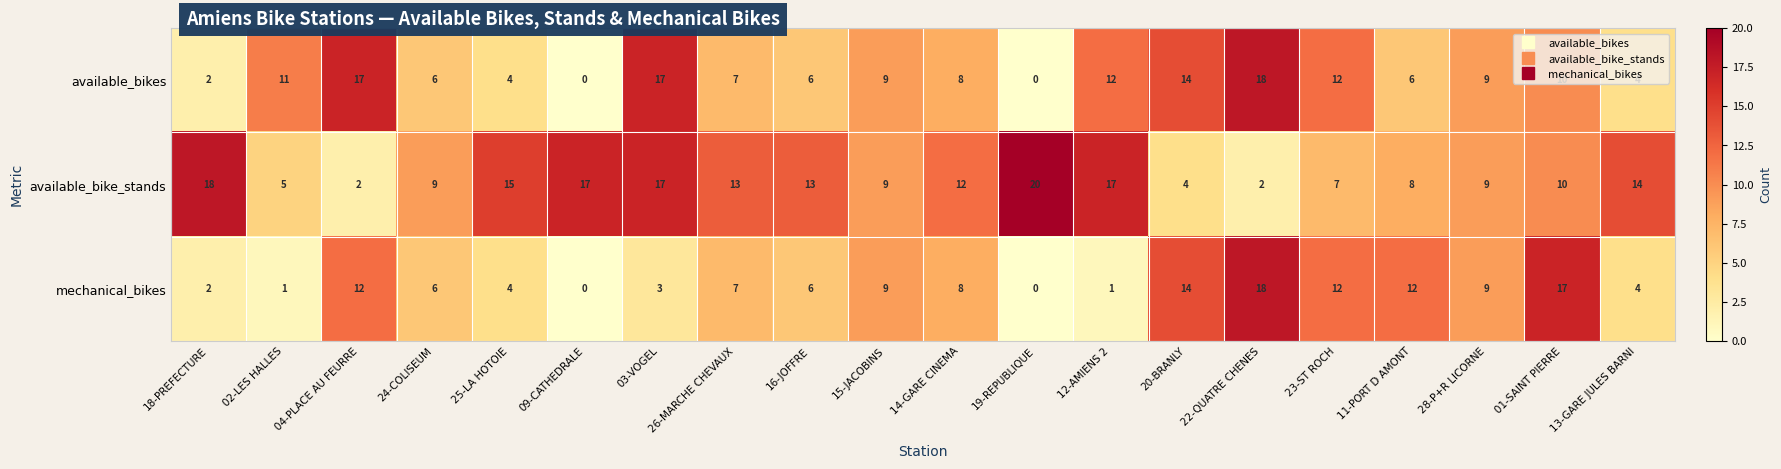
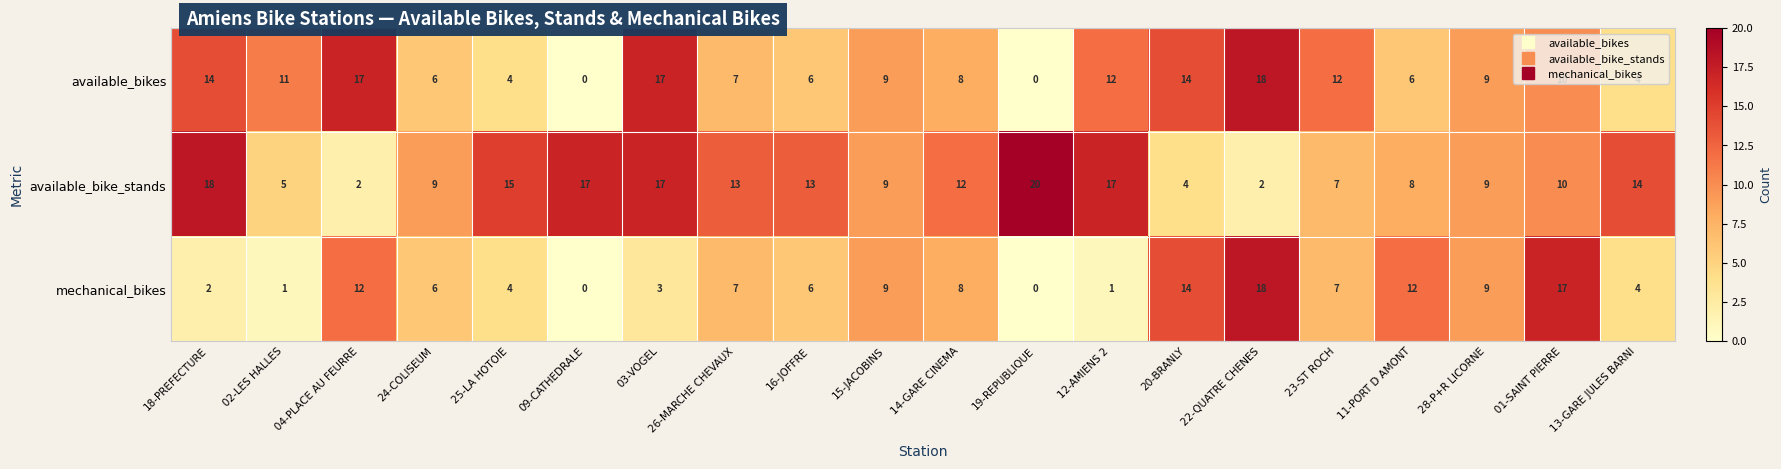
available_bikes, 18-PREFECTURE: 2 -> 14
mechanical_bikes, 23-ST ROCH: 12 -> 7
